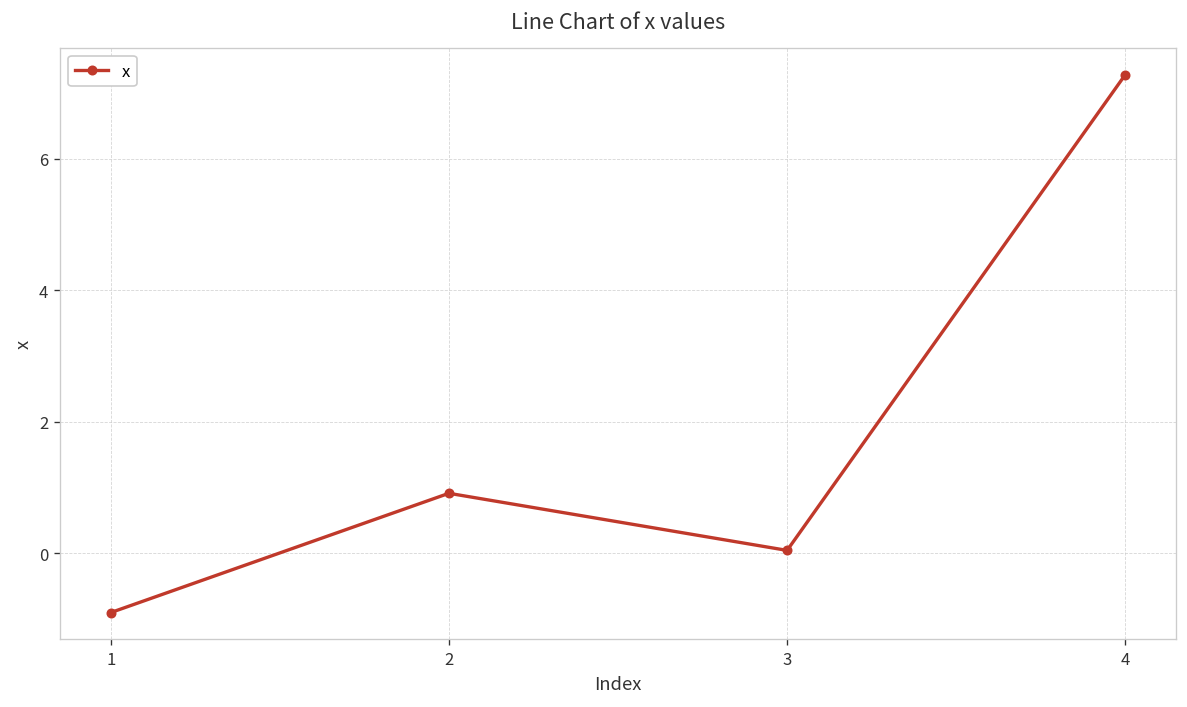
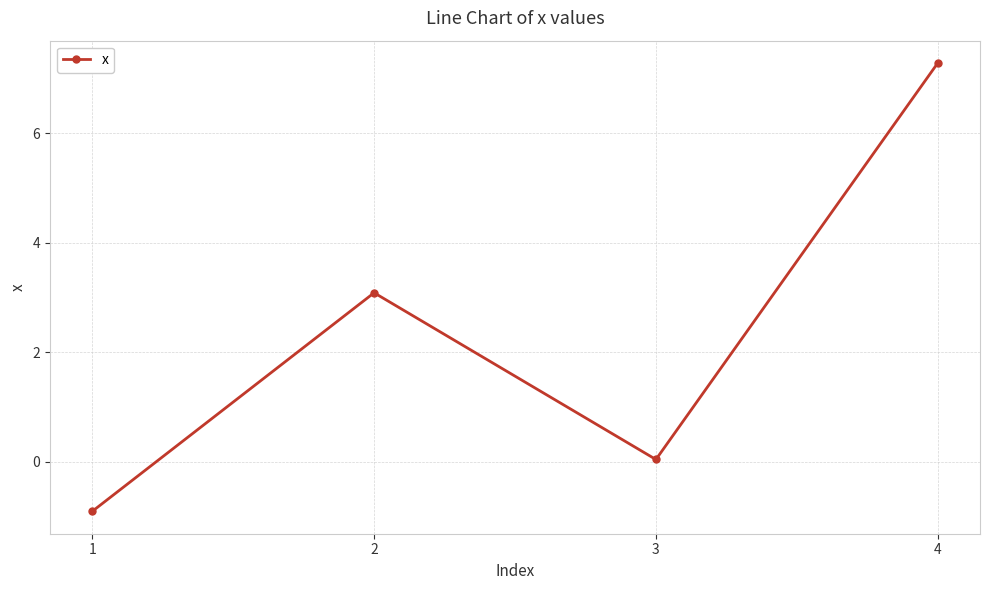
2: 0.9 -> 3.1
